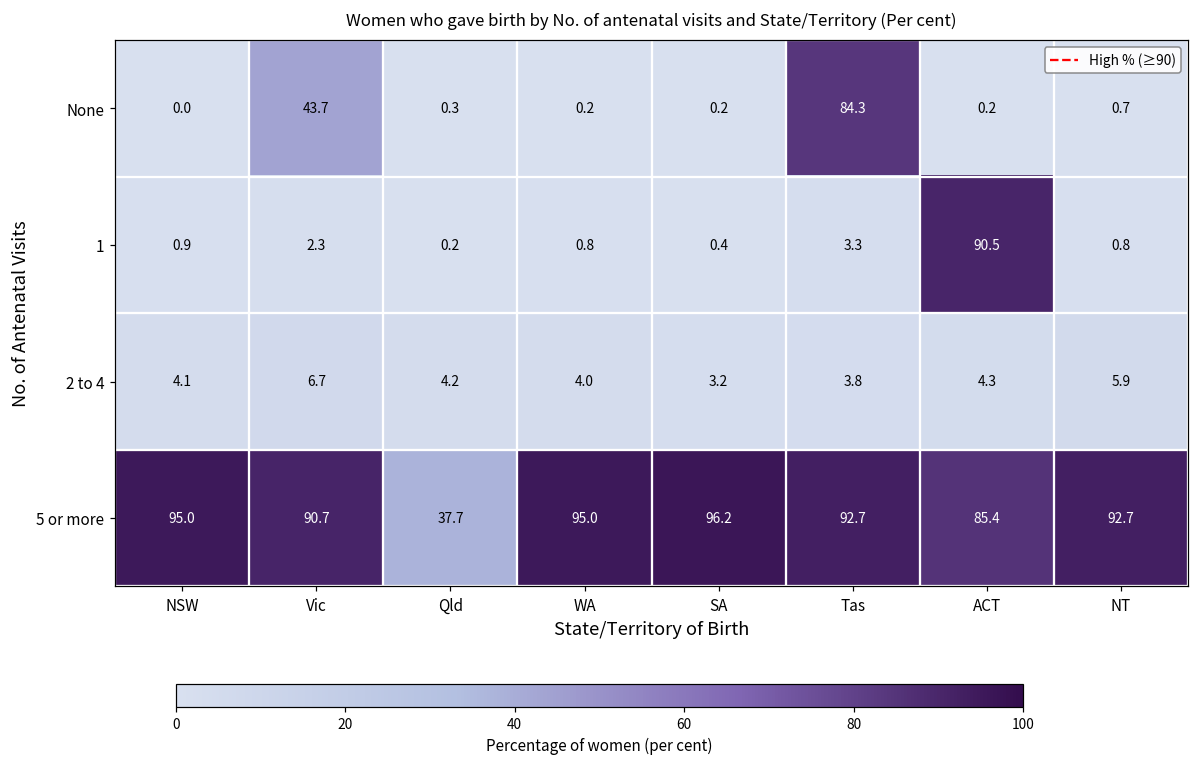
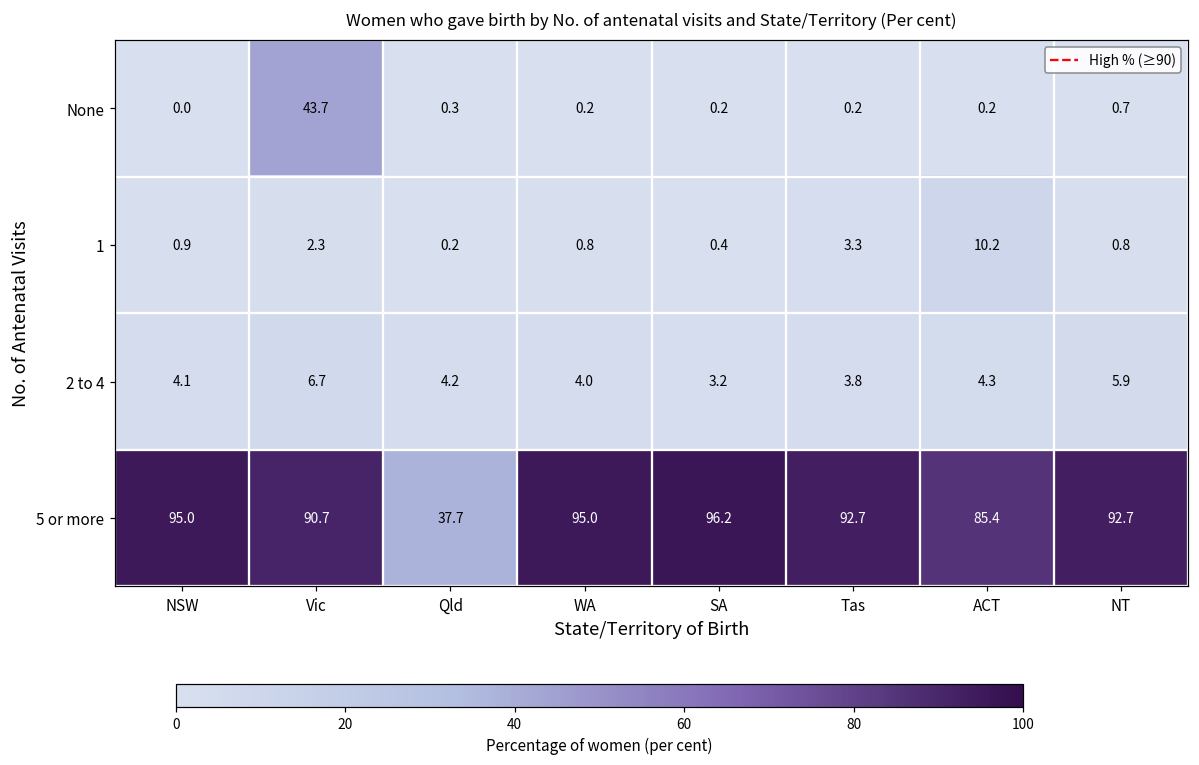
None, Tas: 84.3 -> 0.2
1, ACT: 90.5 -> 10.2
